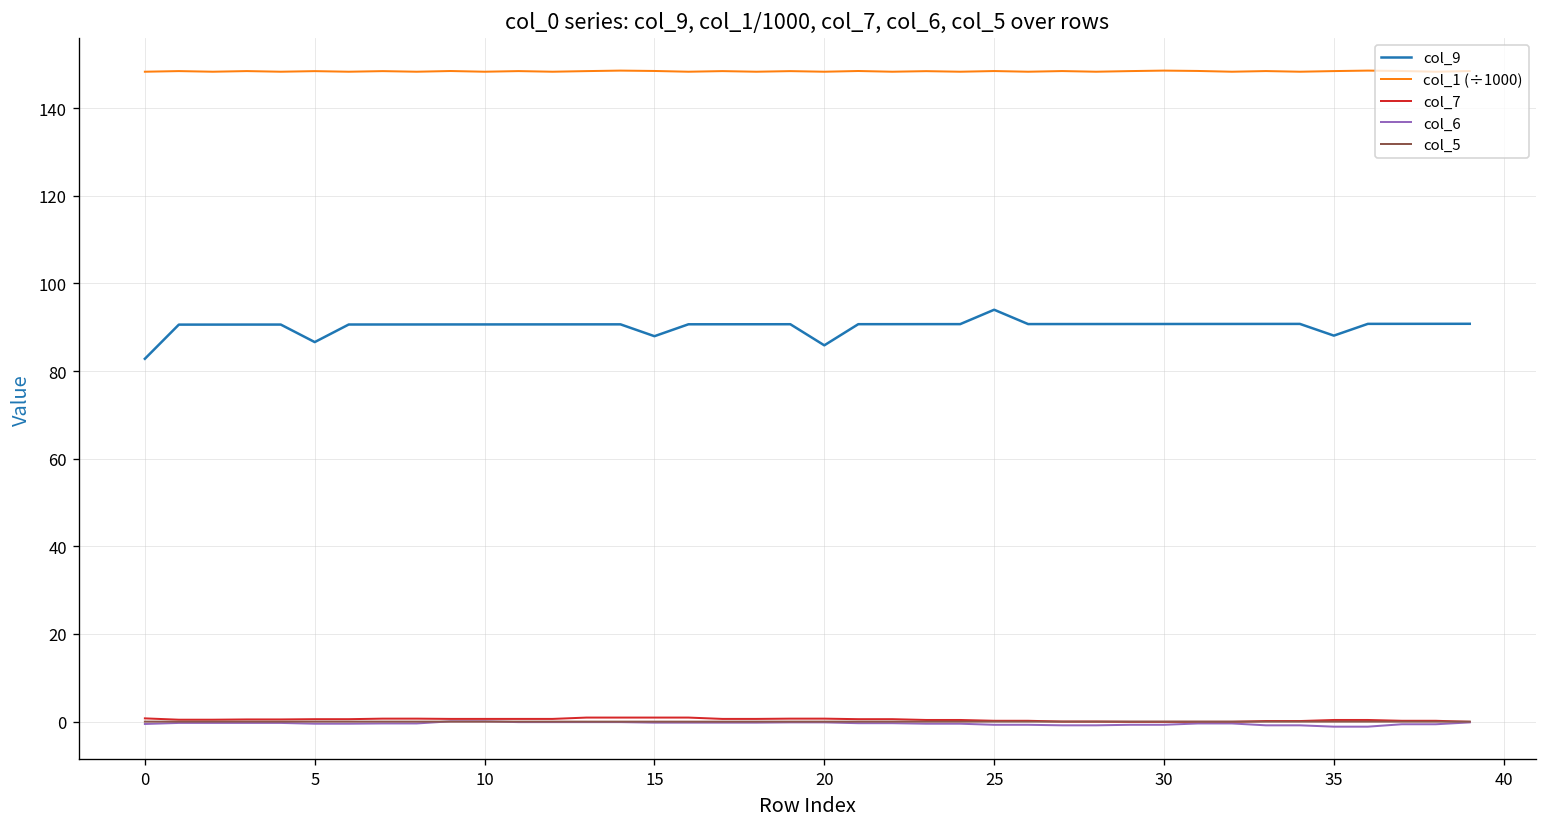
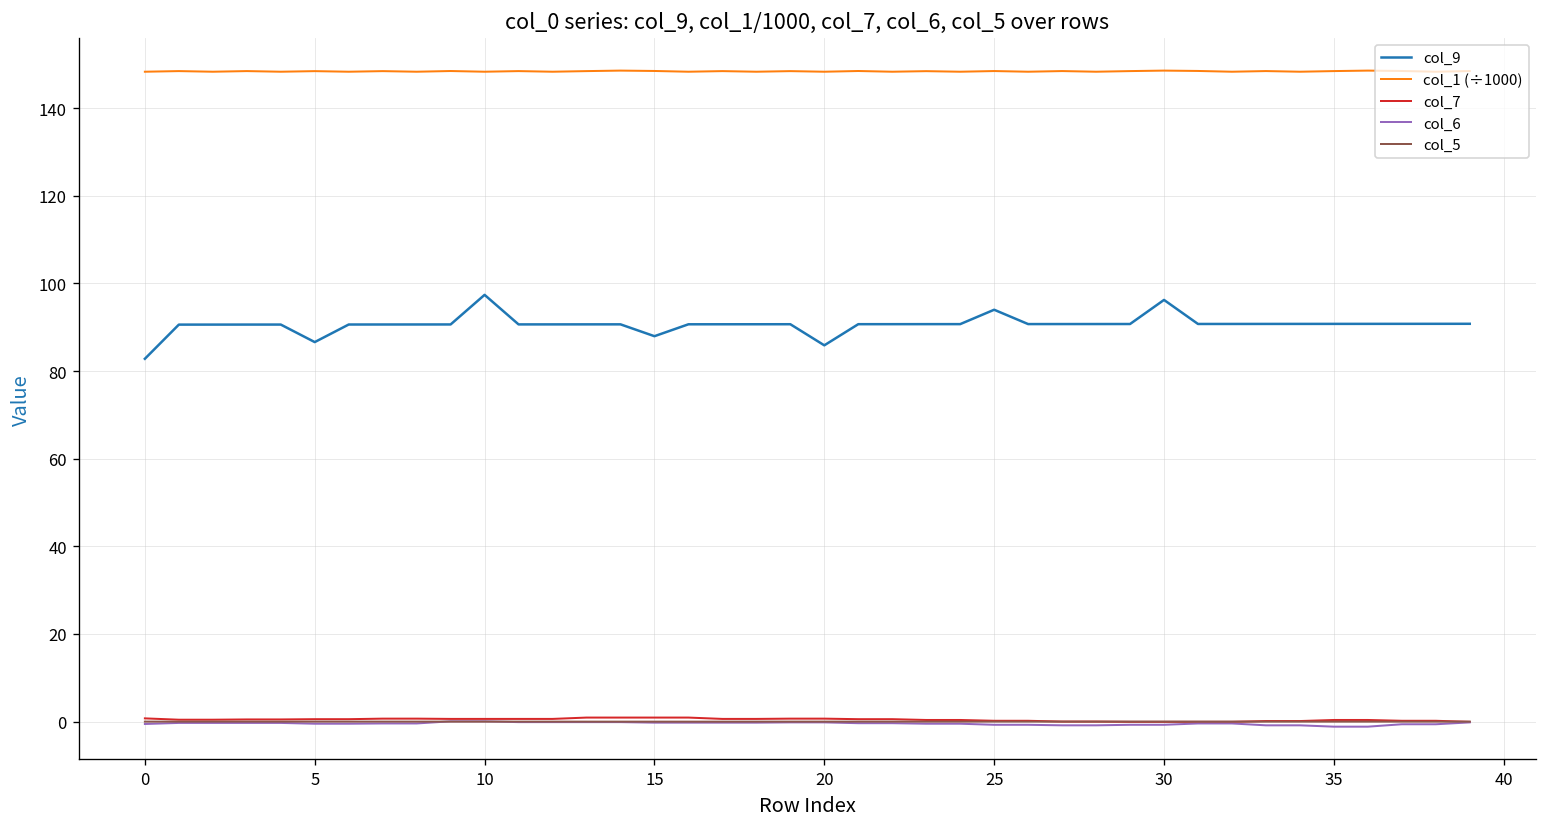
col_9, 10: 91 -> 97
col_9, 30: 91 -> 96
col_9, 35: 88 -> 91
